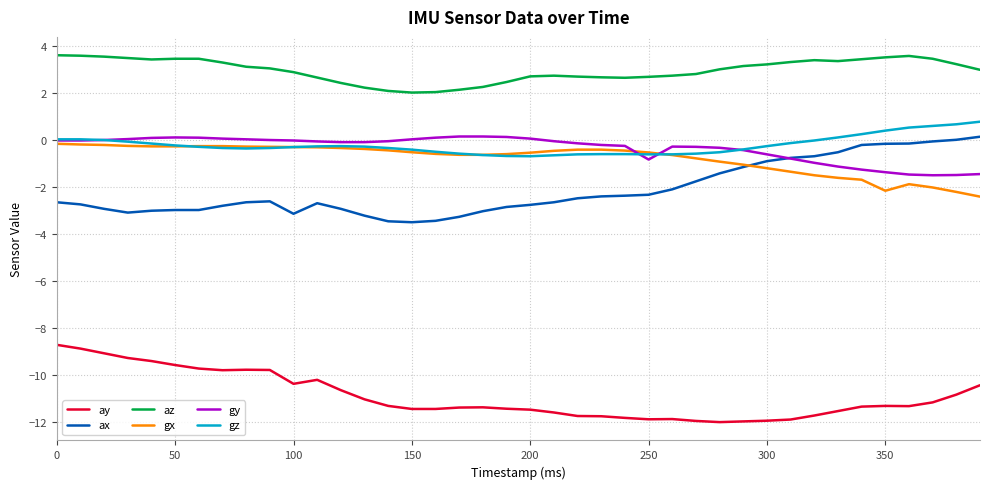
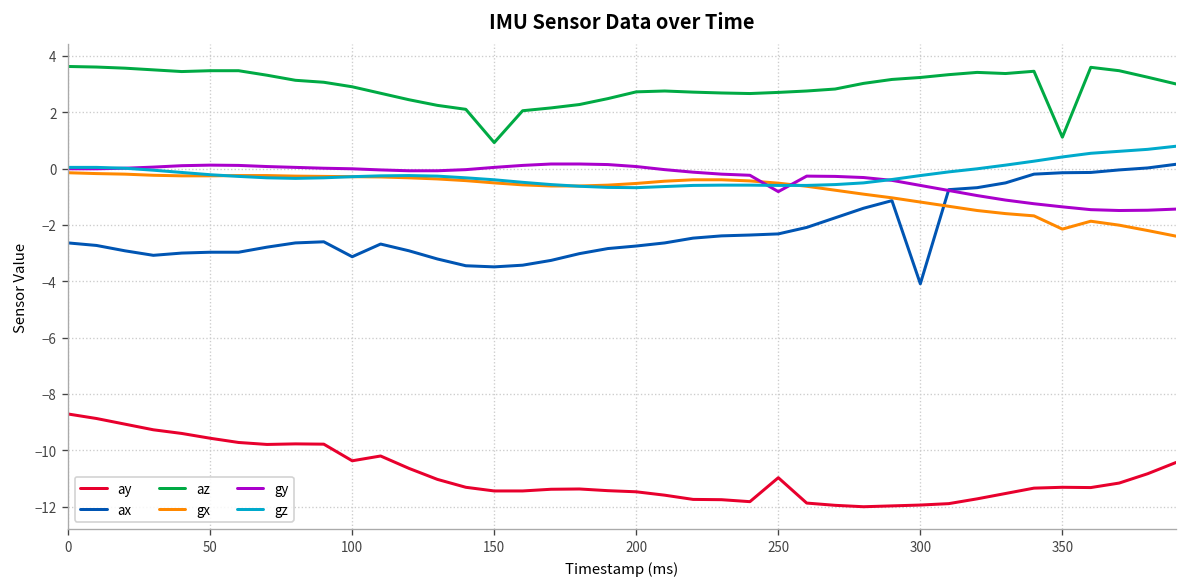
az, 150: 2.0 -> 0.9
ay, 250: -11.9 -> -11.0
ax, 300: -0.9 -> -4.1
az, 350: 3.5 -> 1.1
